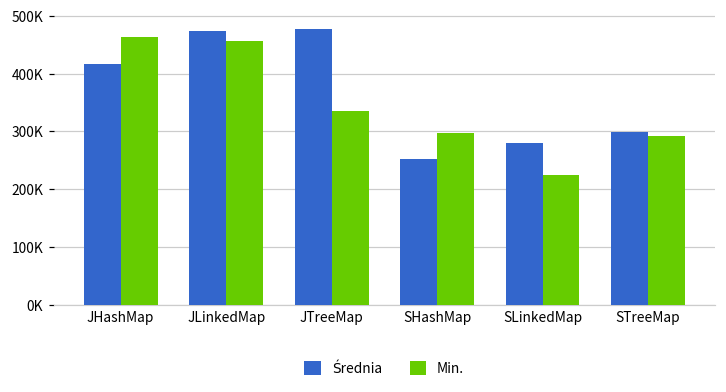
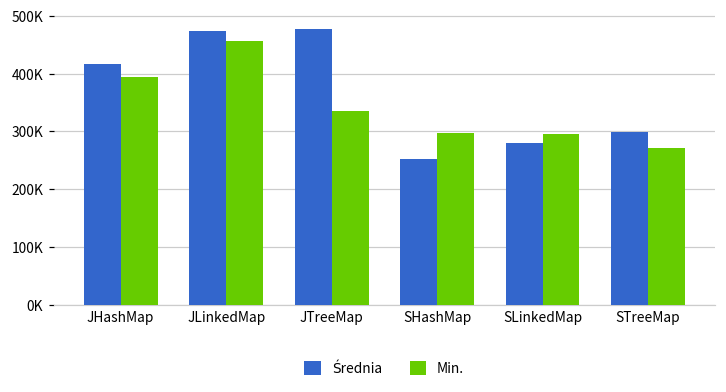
Min., JHashMap: 460000 -> 390000
Min., SLinkedMap: 220000 -> 300000
Min., STreeMap: 290000 -> 270000
